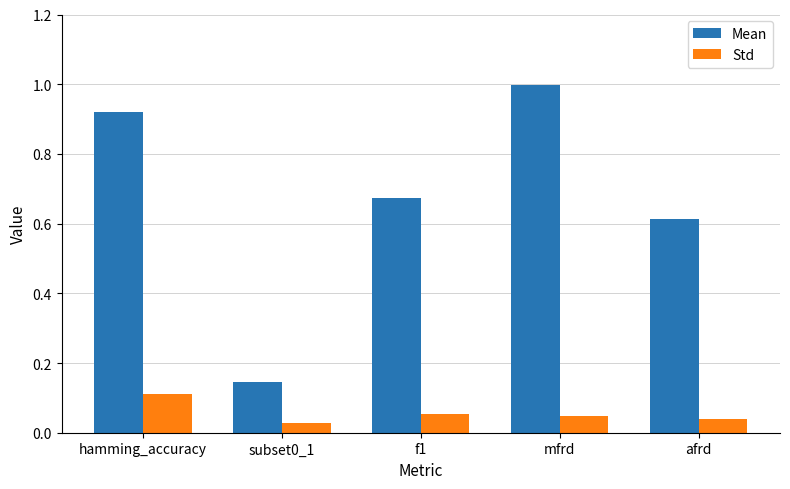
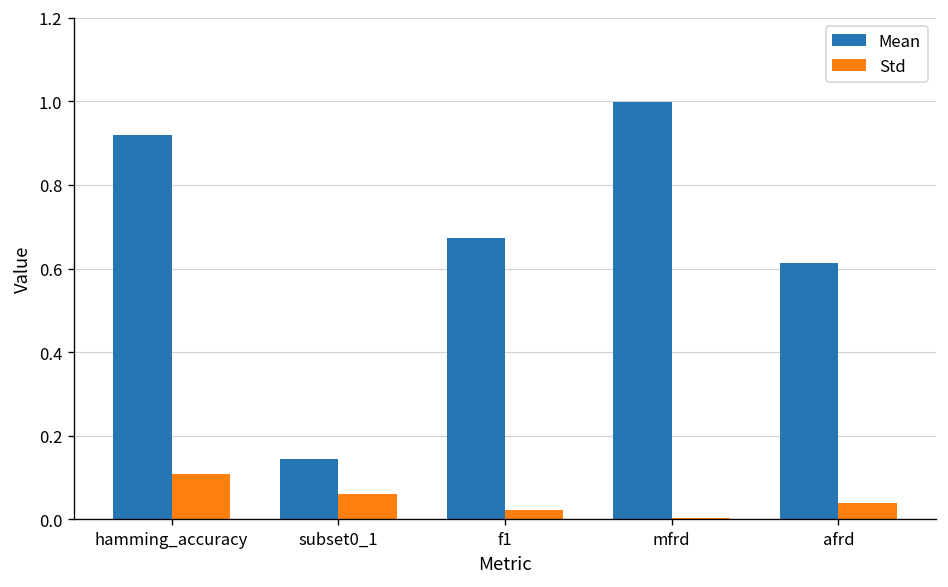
Std, subset0_1: 0.03 -> 0.06
Std, f1: 0.05 -> 0.02
Std, mfrd: 0.05 -> 0.00
